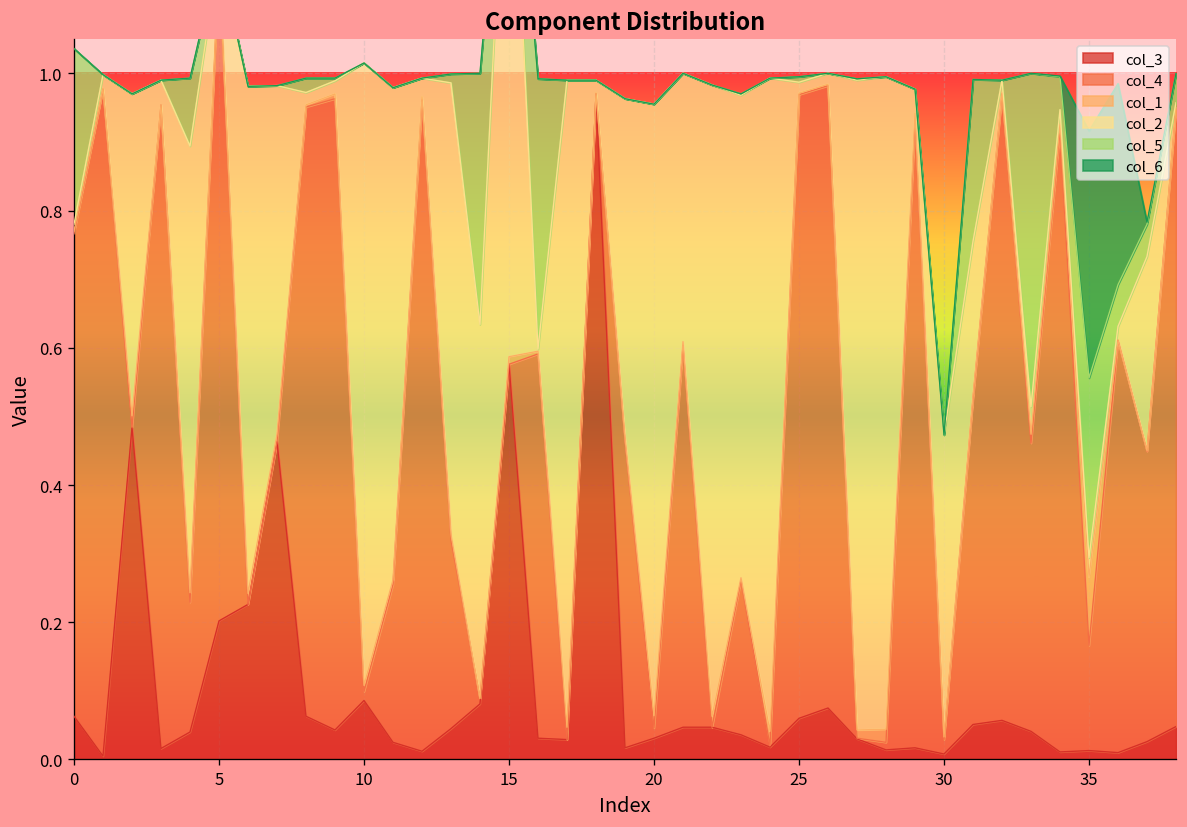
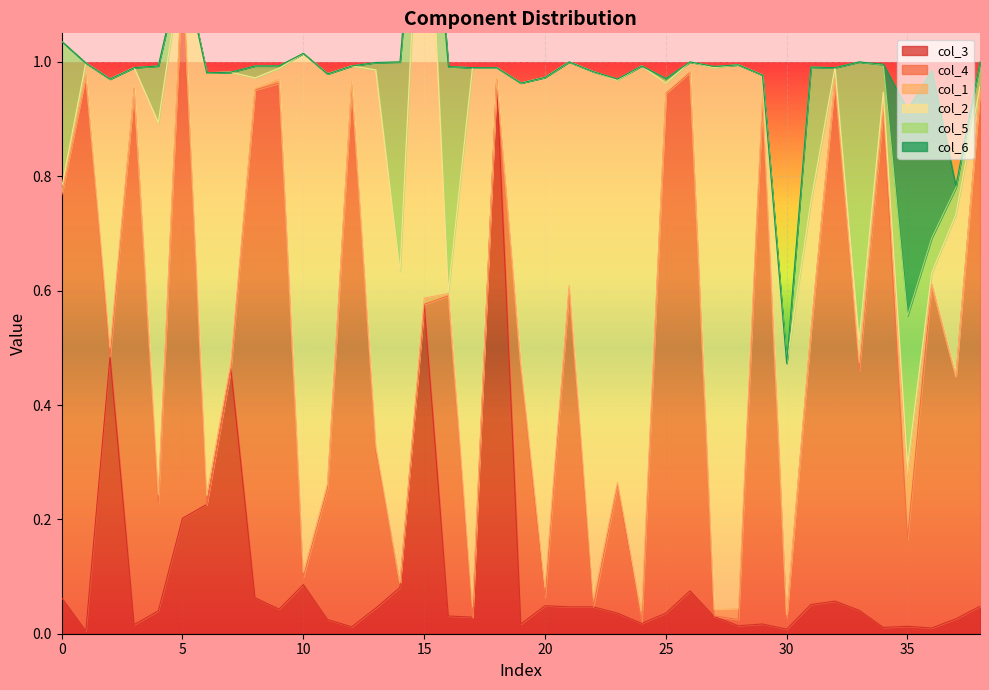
col_3, 20: 0.03 -> 0.05
col_3, 25: 0.06 -> 0.04
